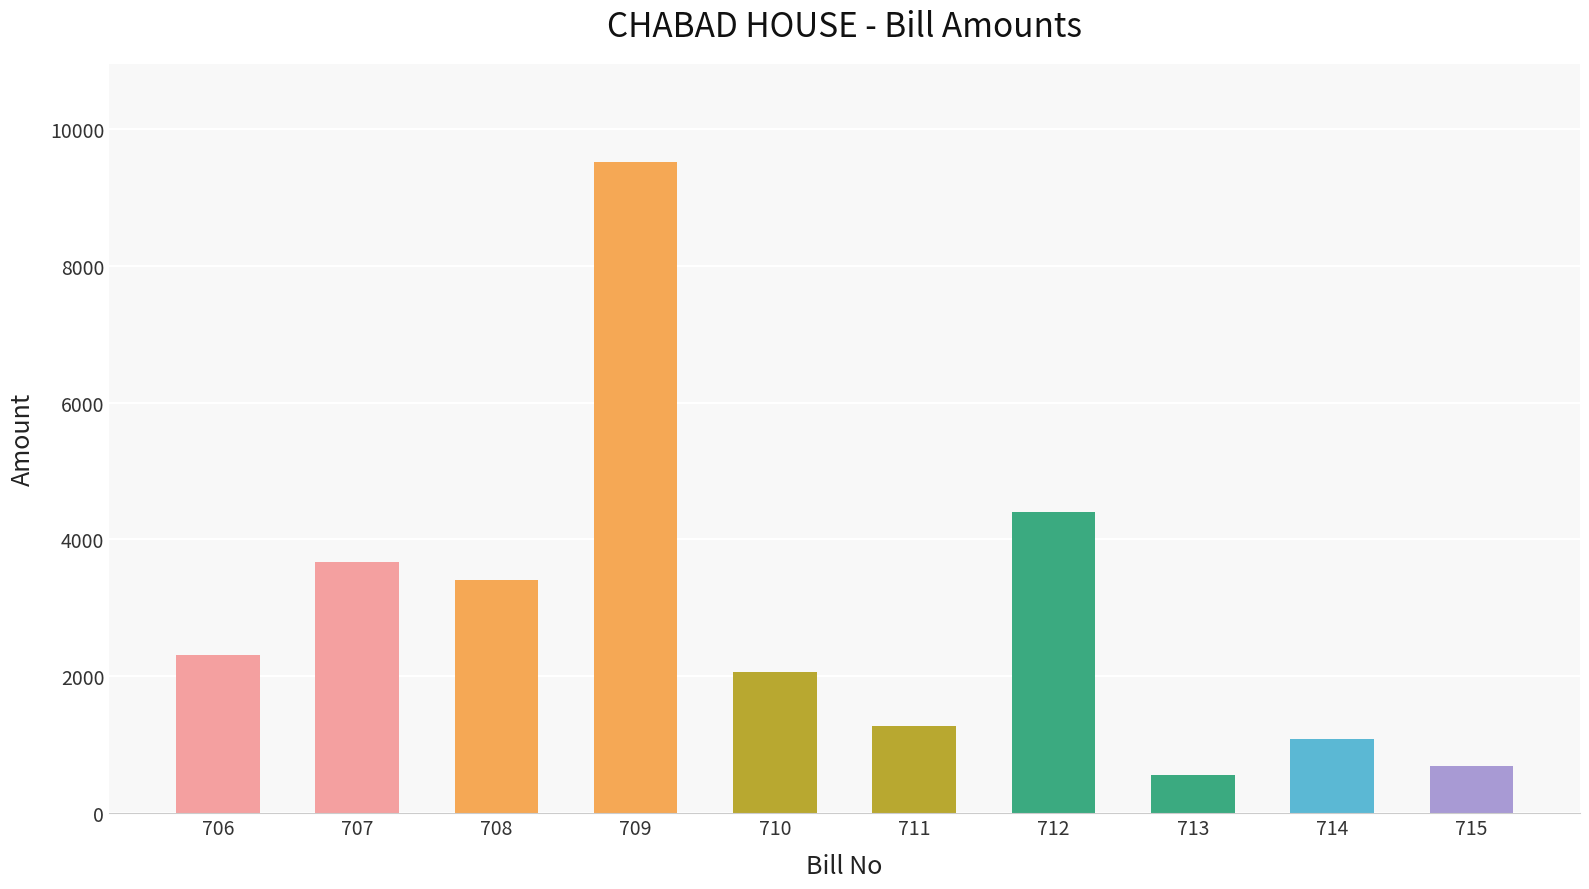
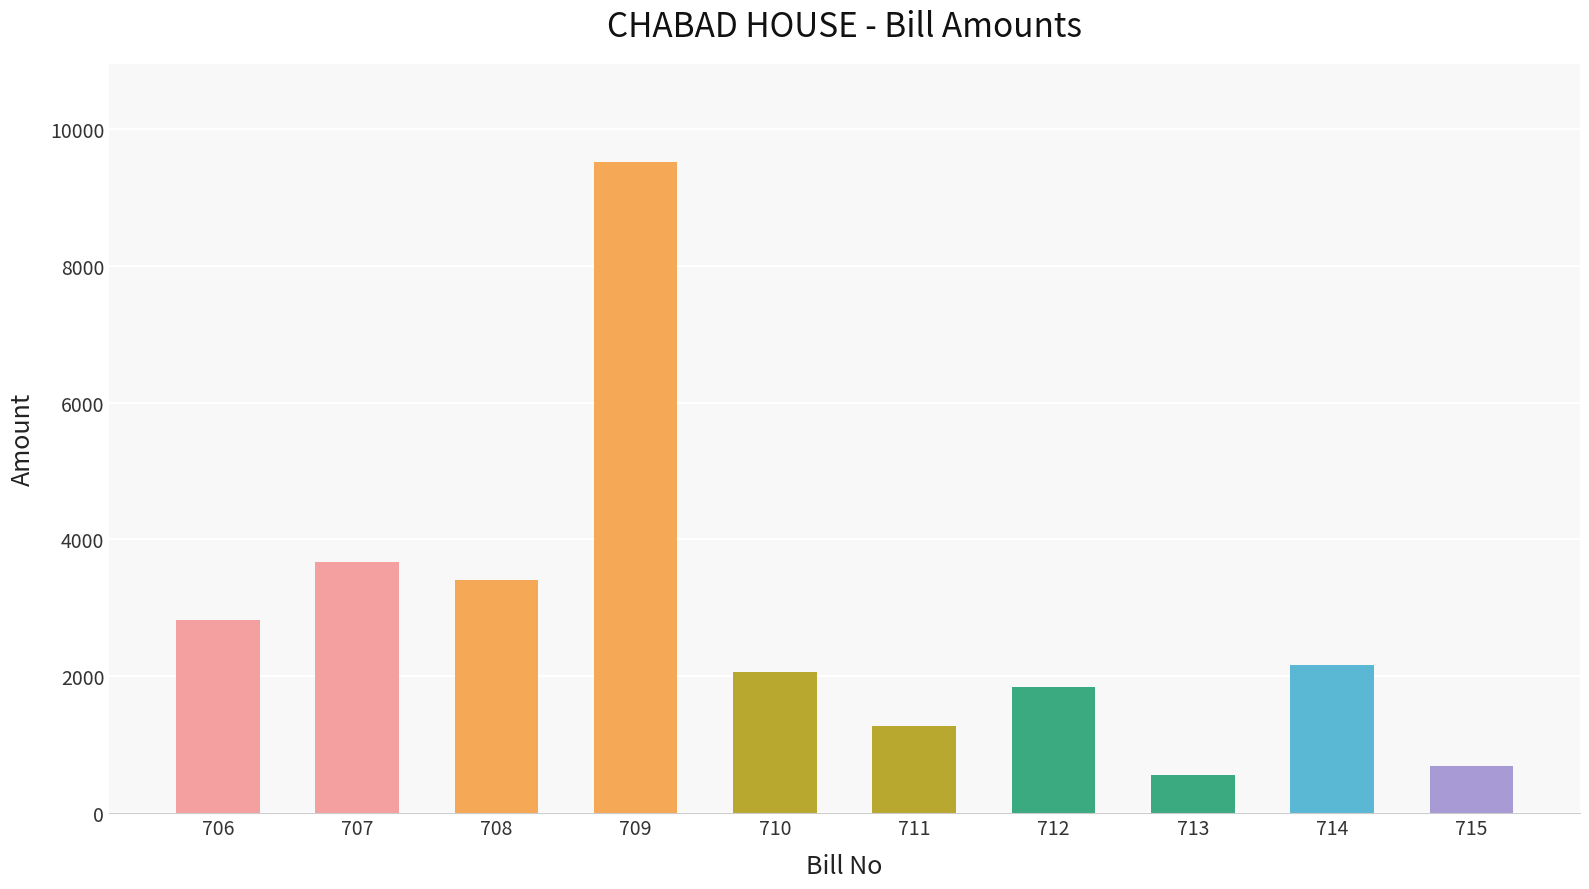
706: 2300 -> 2800
712: 4400 -> 1800
714: 1100 -> 2200
